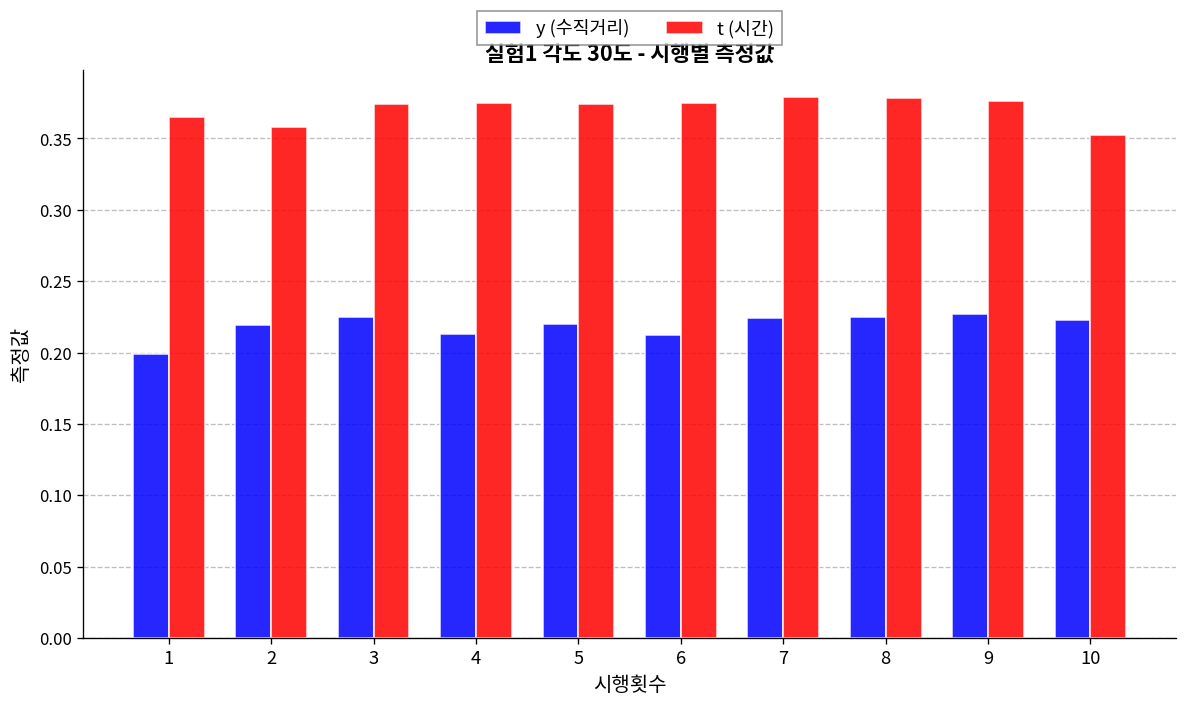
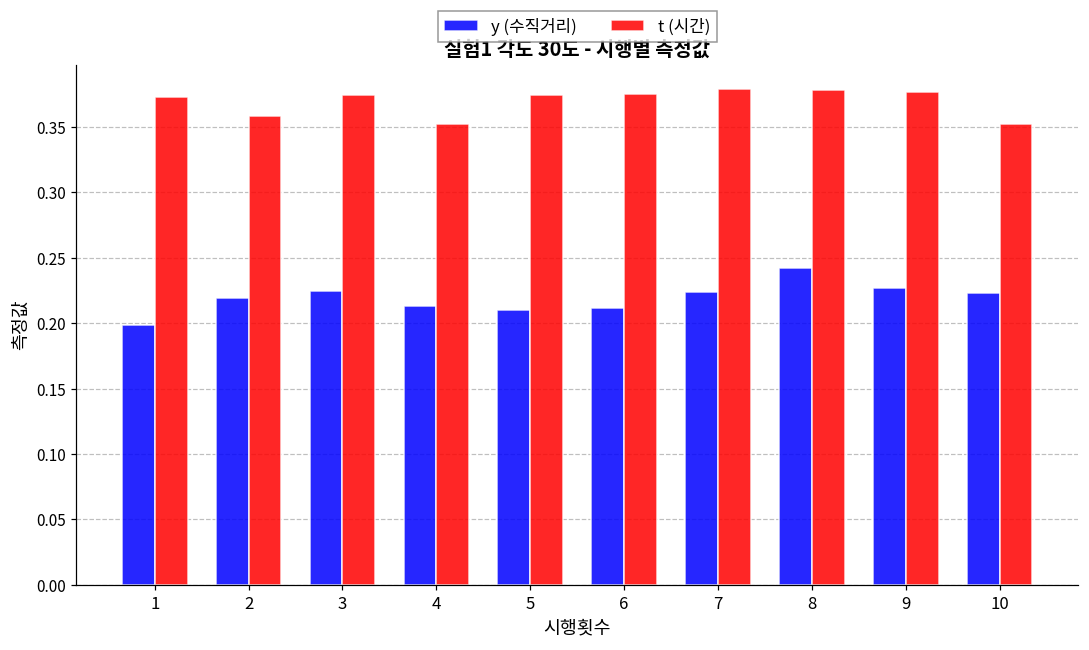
t (시간), 1: 0.365 -> 0.373
t (시간), 4: 0.375 -> 0.353
y (수직거리), 5: 0.22 -> 0.21
y (수직거리), 8: 0.225 -> 0.242
